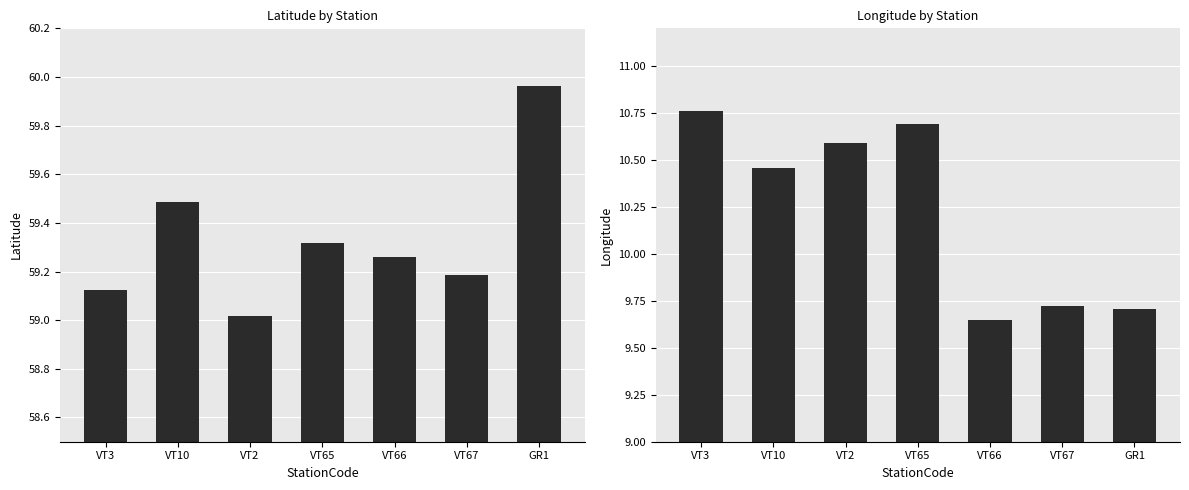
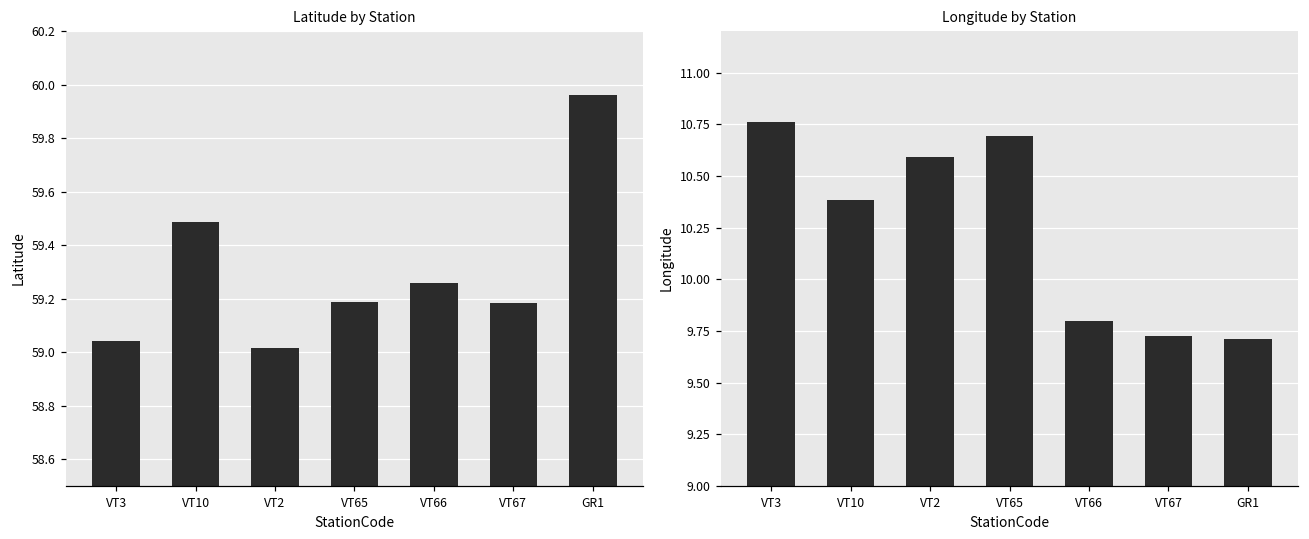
Latitude by Station, VT3: 59.12 -> 59.04
Latitude by Station, VT65: 59.32 -> 59.19
Longitude by Station, VT10: 10.46 -> 10.38
Longitude by Station, VT66: 9.65 -> 9.80
